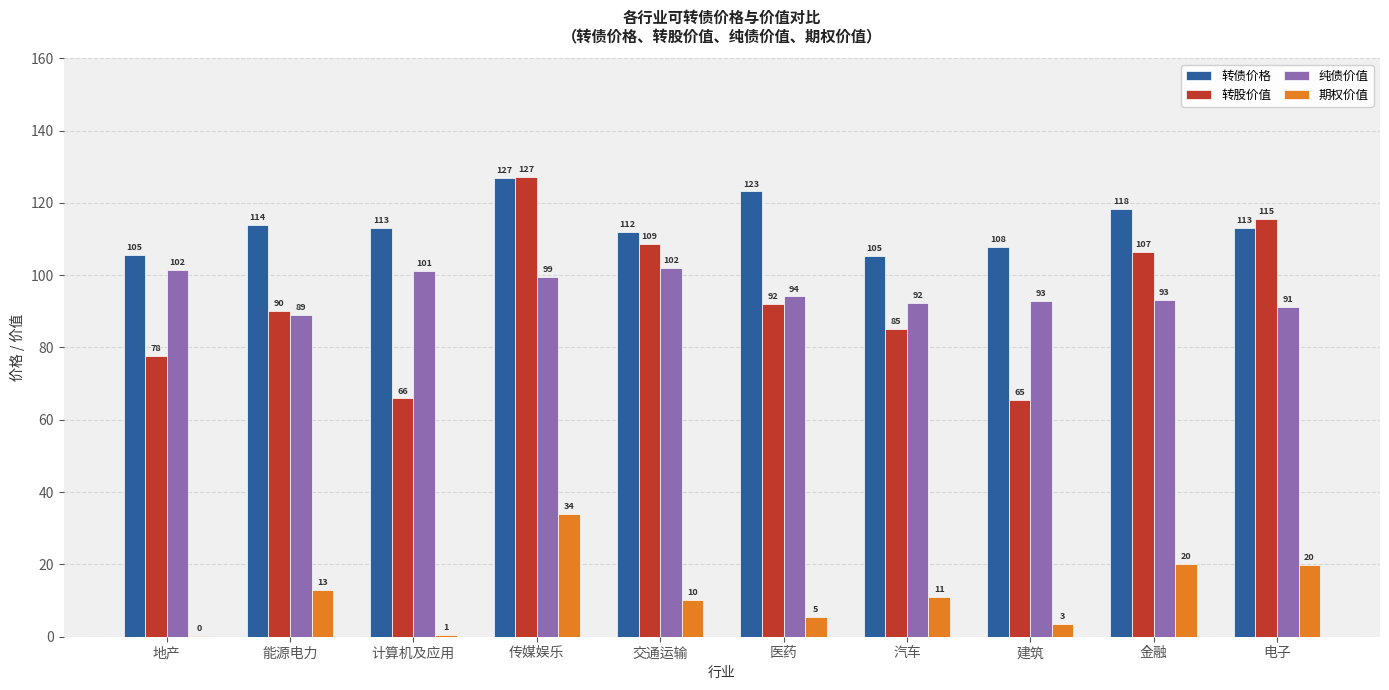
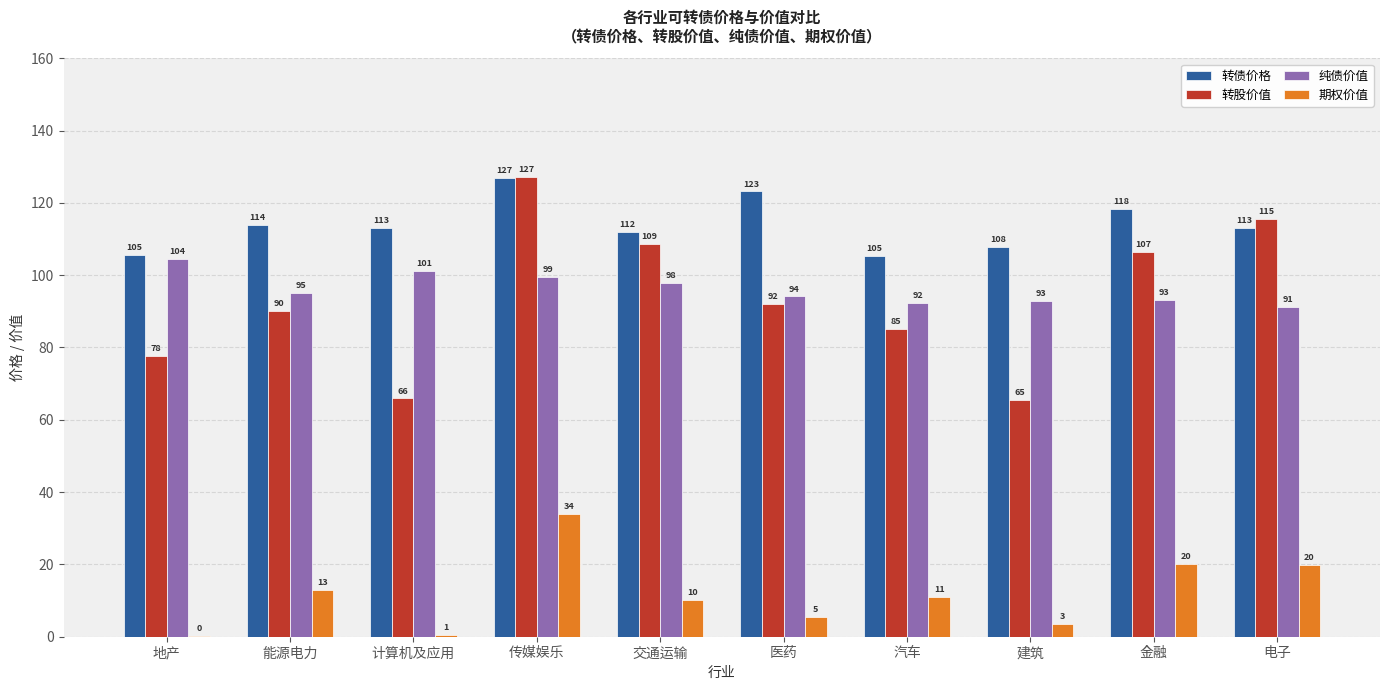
纯债价值, 地产: 102 -> 104
纯债价值, 能源电力: 89 -> 95
纯债价值, 交通运输: 102 -> 98
